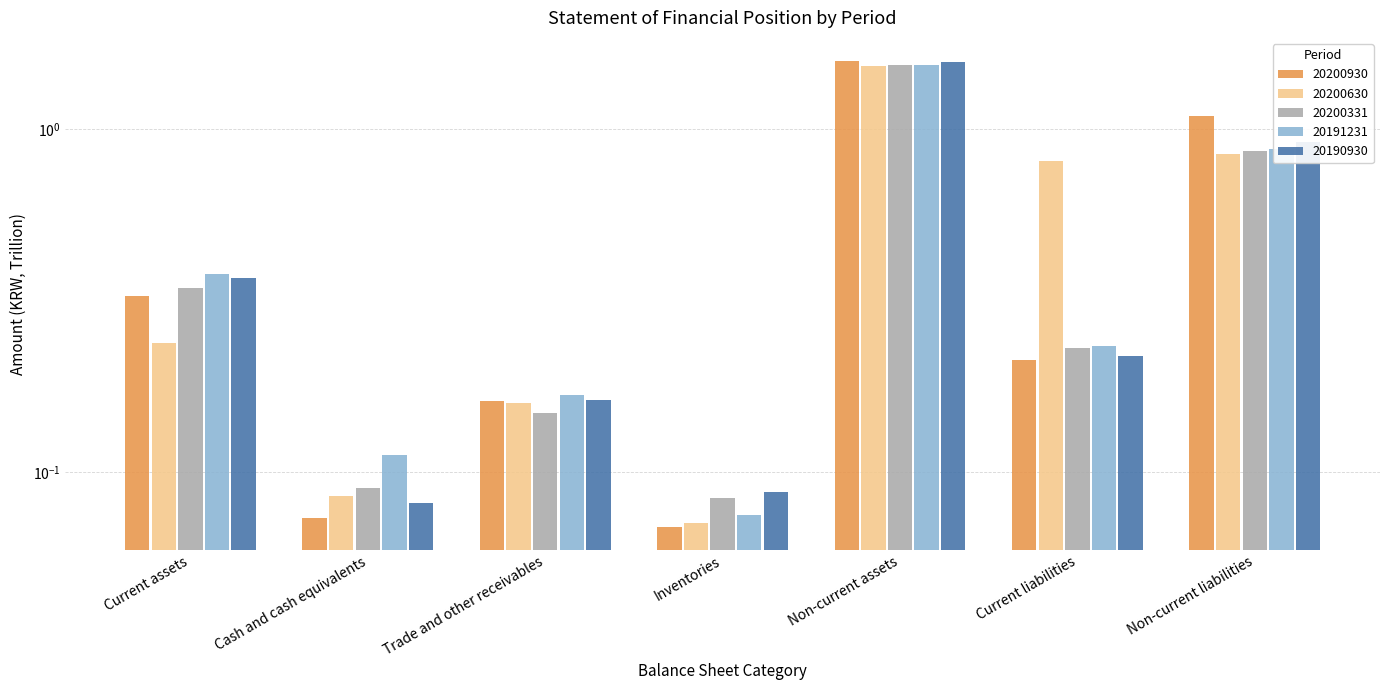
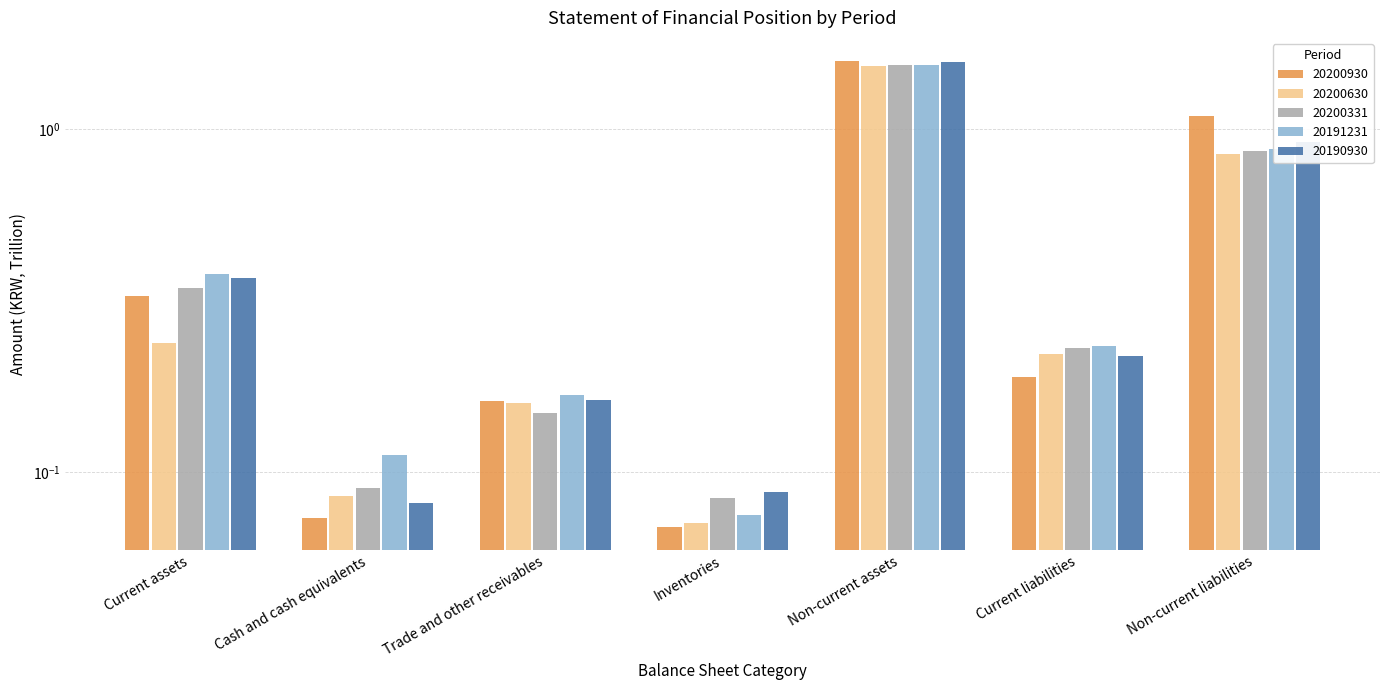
20200930, Current liabilities: 0.21 -> 0.19
20200630, Current liabilities: 0.81 -> 0.22
